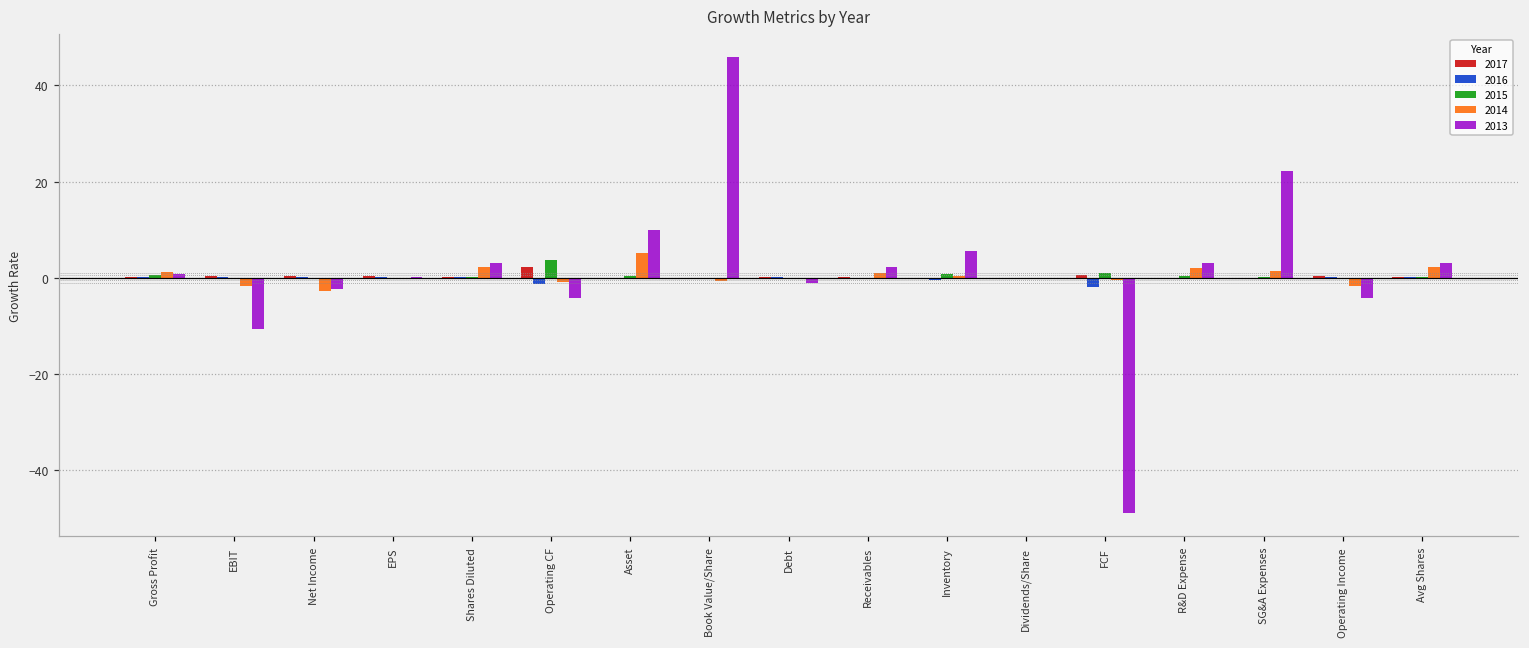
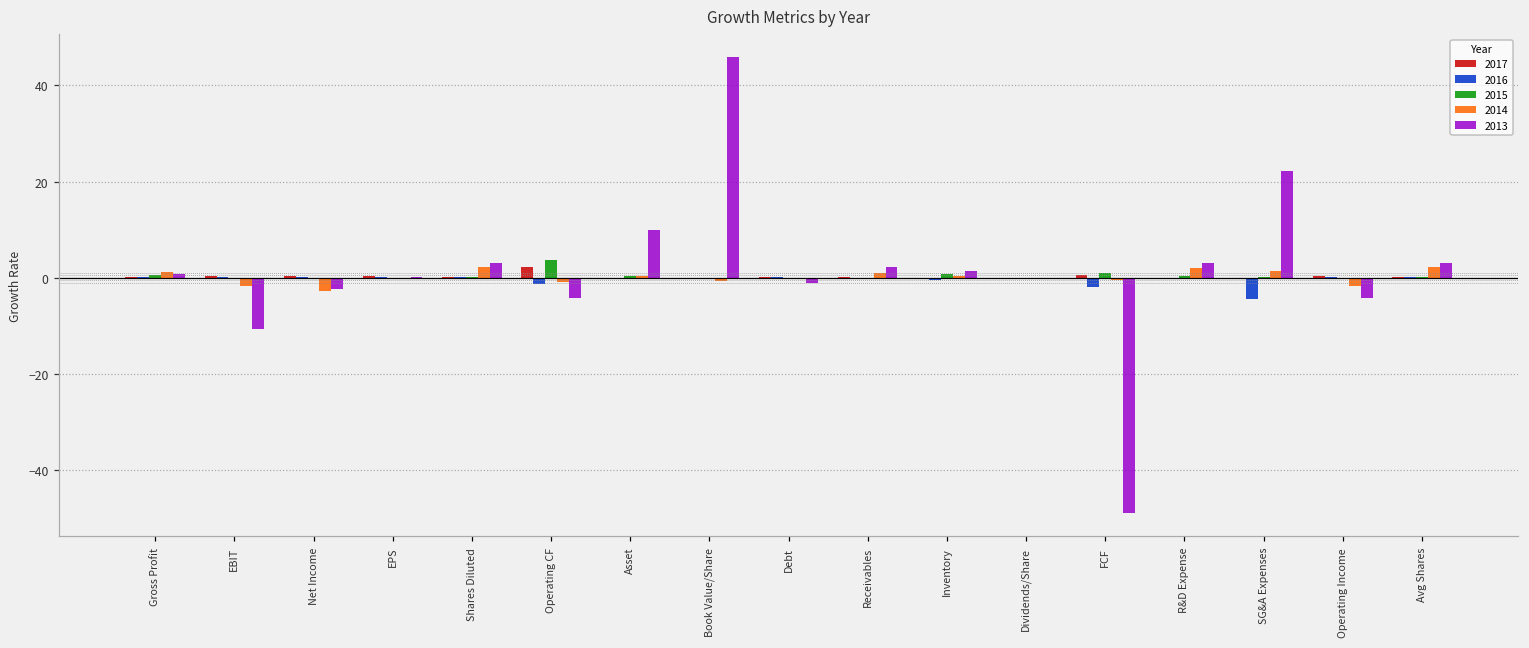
2014, Asset: 5 -> 0
2013, Inventory: 5 -> 1
2016, SG&A Expenses: 0 -> -4
